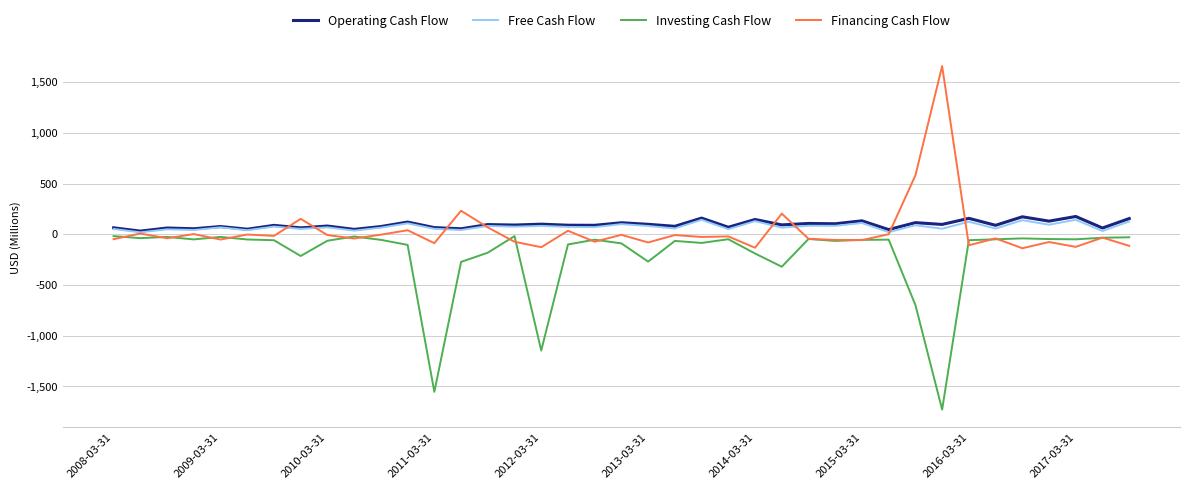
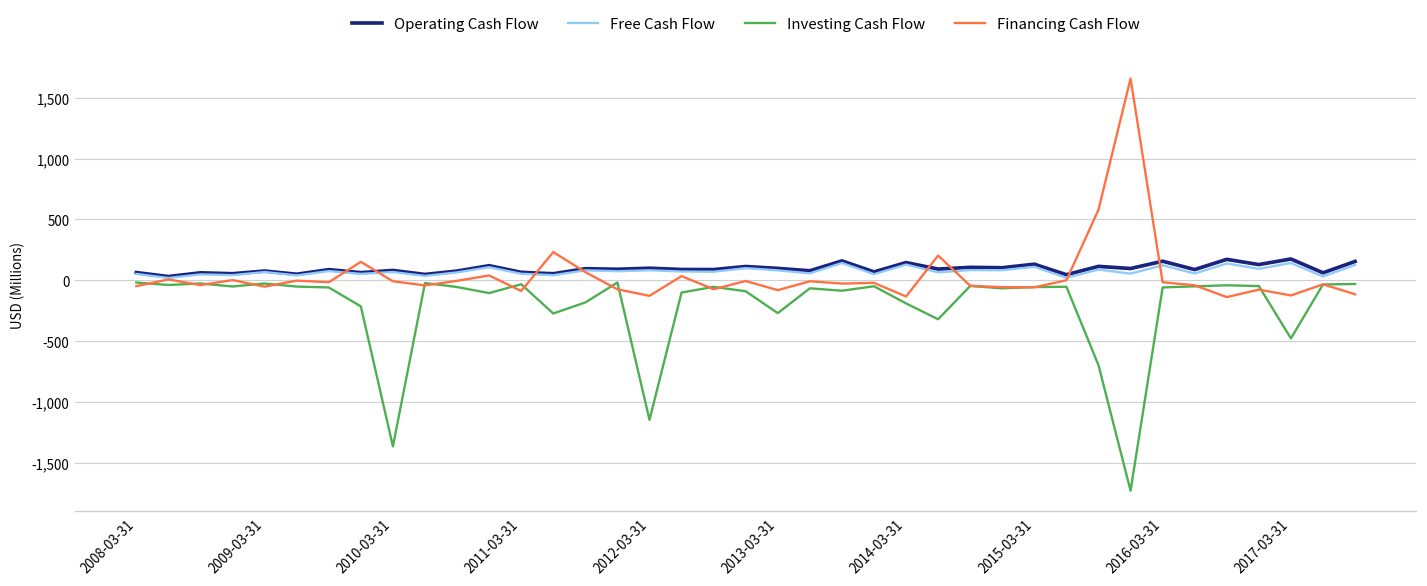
Investing Cash Flow, 2010-03-31: -60 -> -1,360
Investing Cash Flow, 2011-03-31: -1,550 -> -30
Financing Cash Flow, 2016-03-31: -110 -> -20
Investing Cash Flow, 2017-03-31: -50 -> -480
